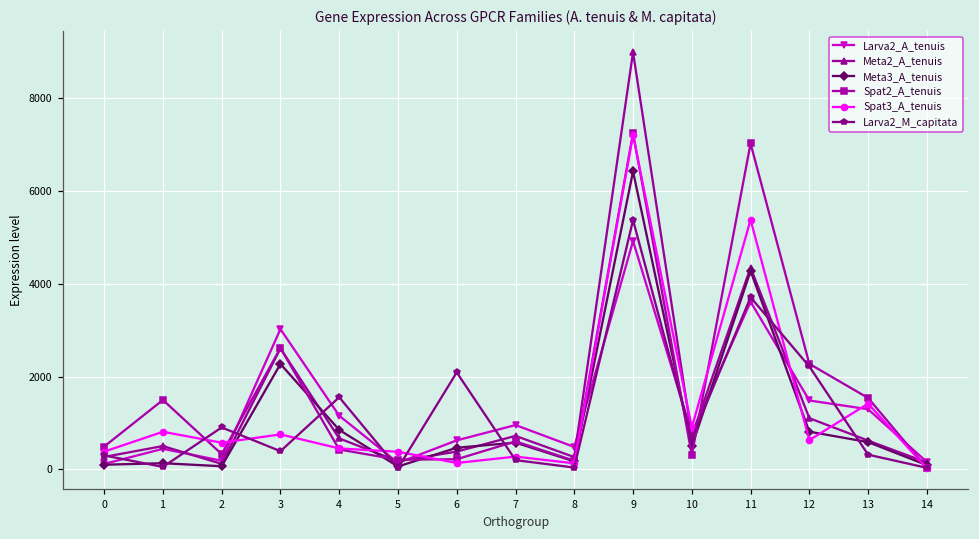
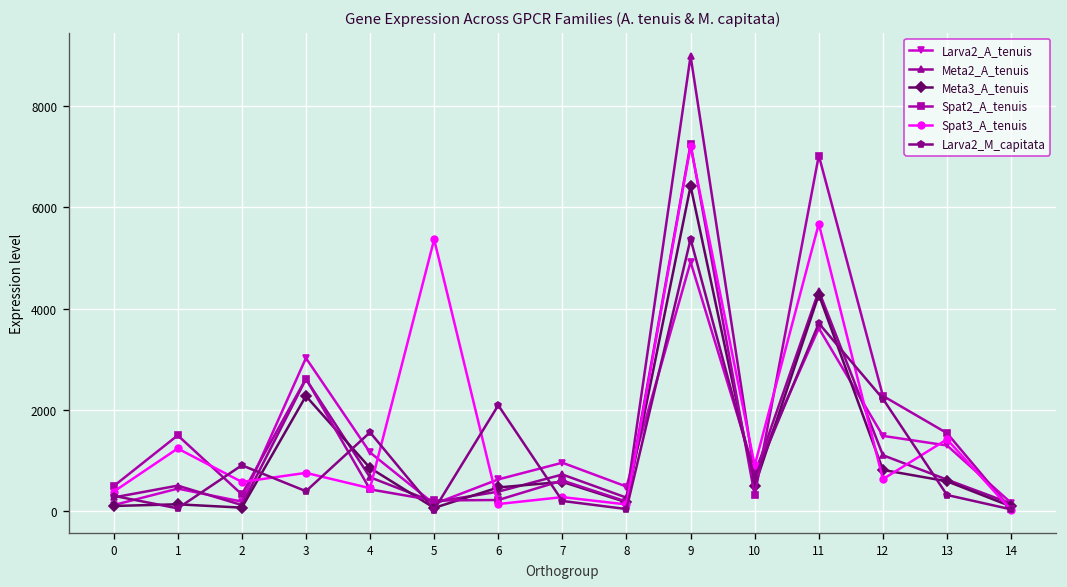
Spat3_A_tenuis, 1: 800 -> 1200
Spat3_A_tenuis, 5: 400 -> 5400
Spat3_A_tenuis, 11: 5400 -> 5700
